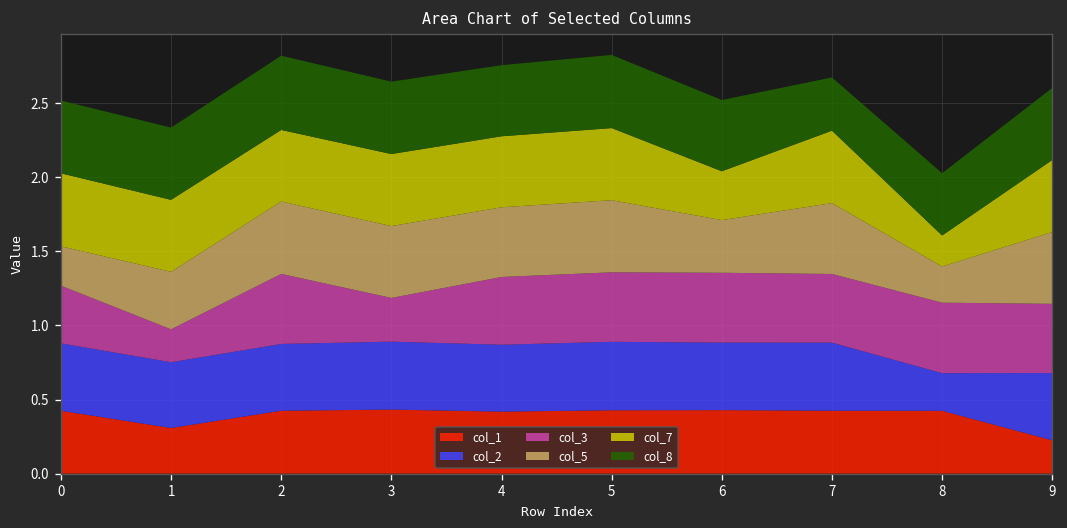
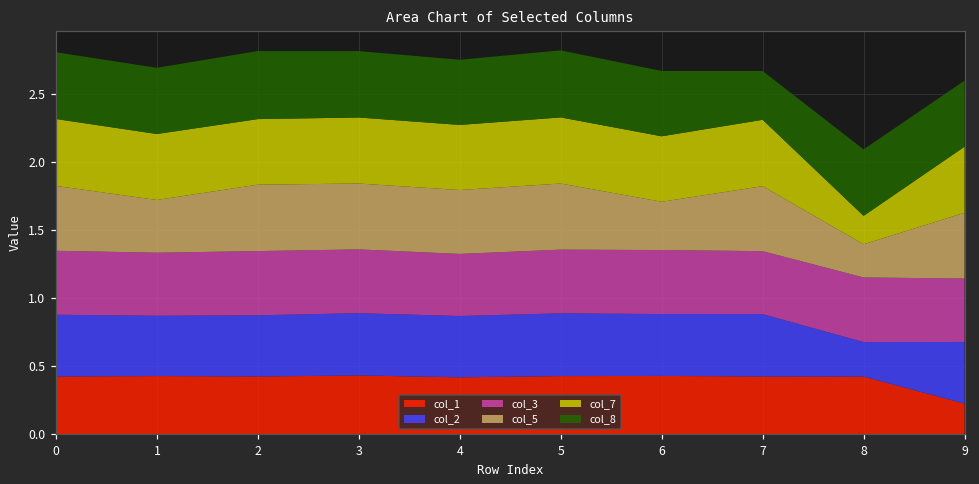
col_3, 0: 0.39 -> 0.47
col_5, 0: 0.27 -> 0.48
col_1, 1: 0.31 -> 0.43
col_3, 1: 0.22 -> 0.46
col_3, 3: 0.29 -> 0.47
col_7, 6: 0.33 -> 0.48
col_8, 8: 0.42 -> 0.49
